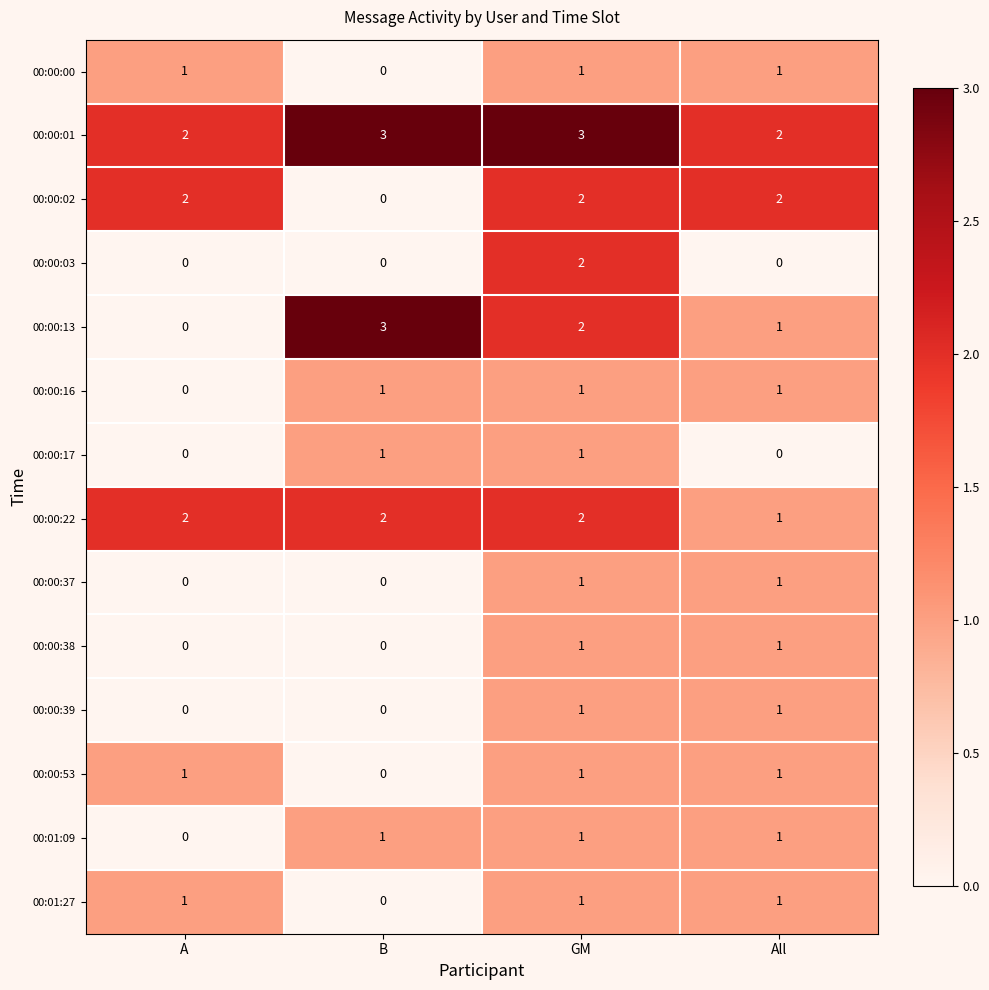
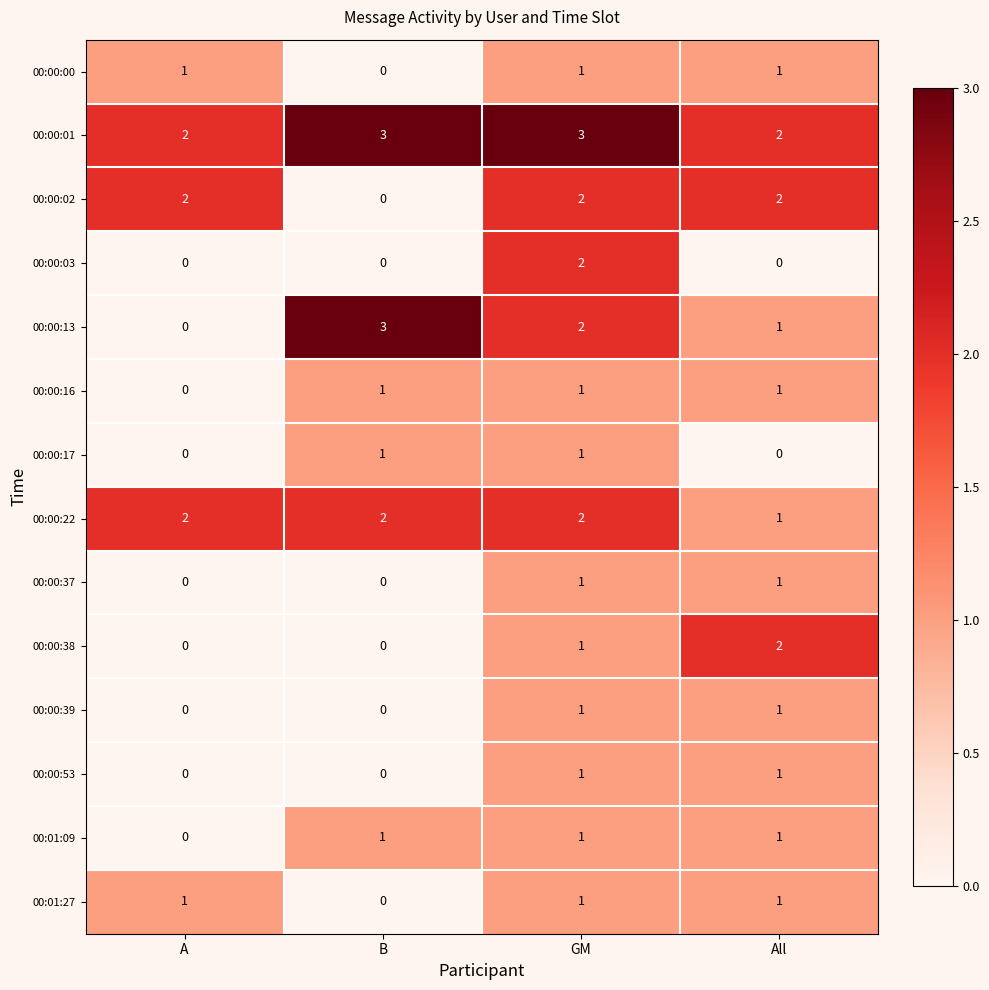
00:00:38, All: 1 -> 2
00:00:53, A: 1 -> 0
